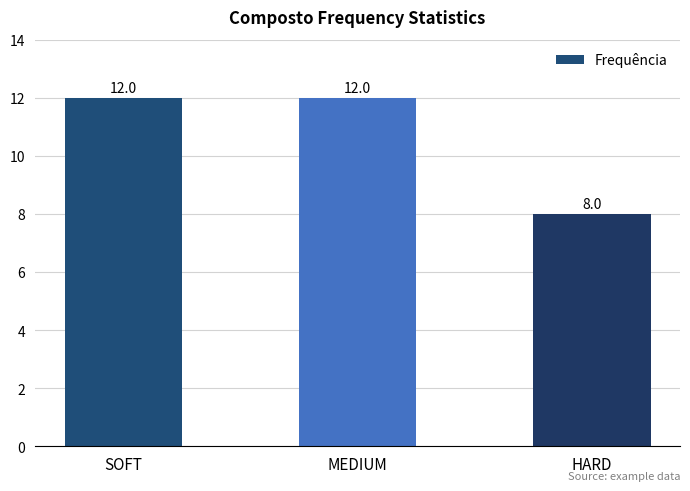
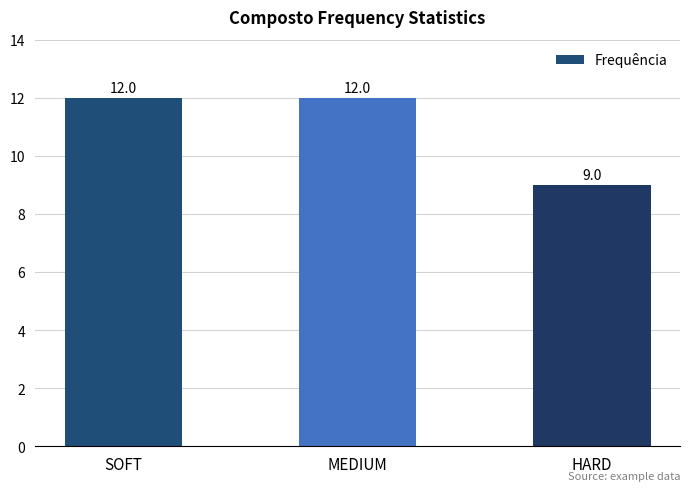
HARD: 8.0 -> 9.0
